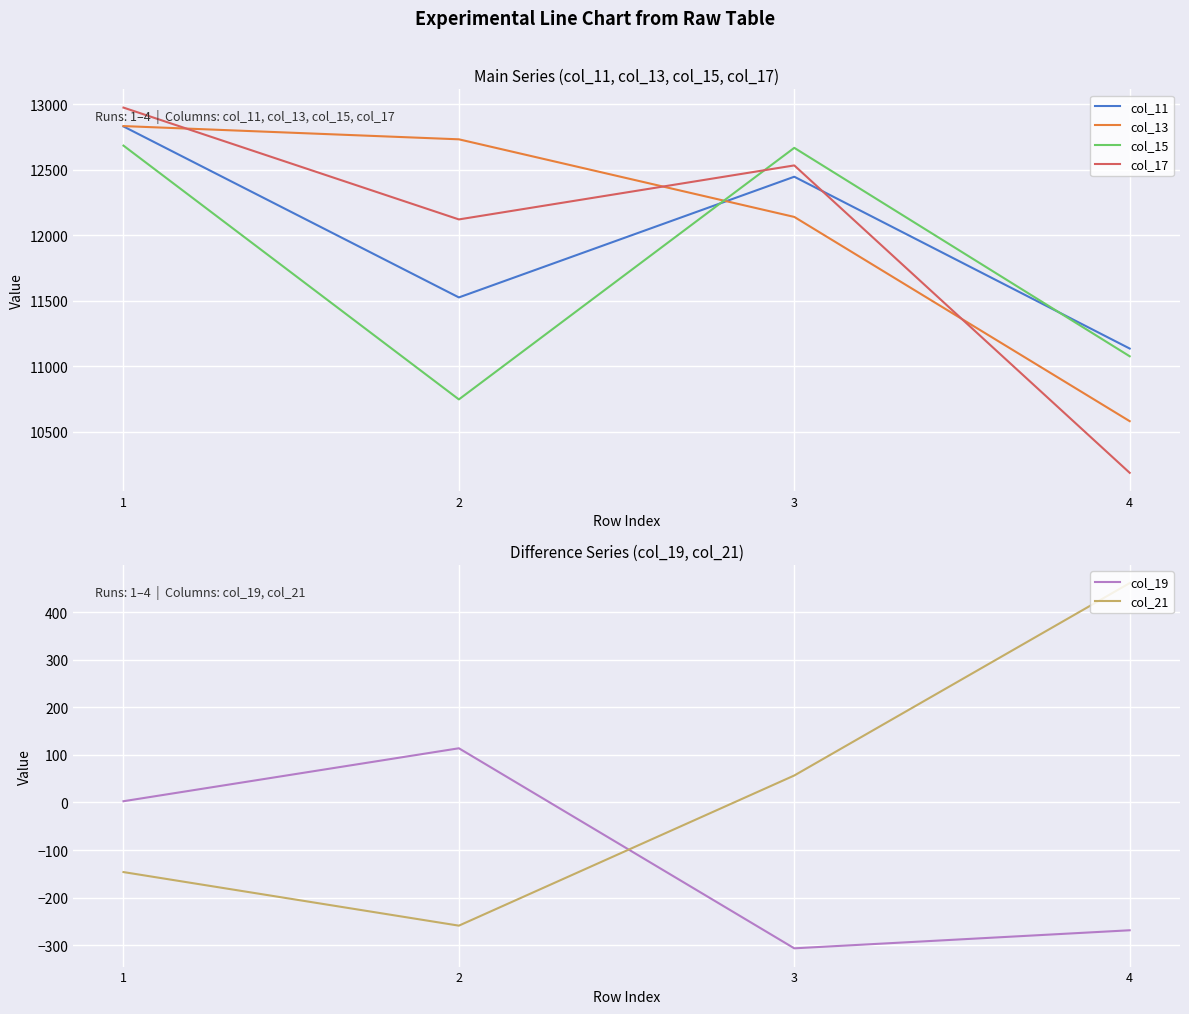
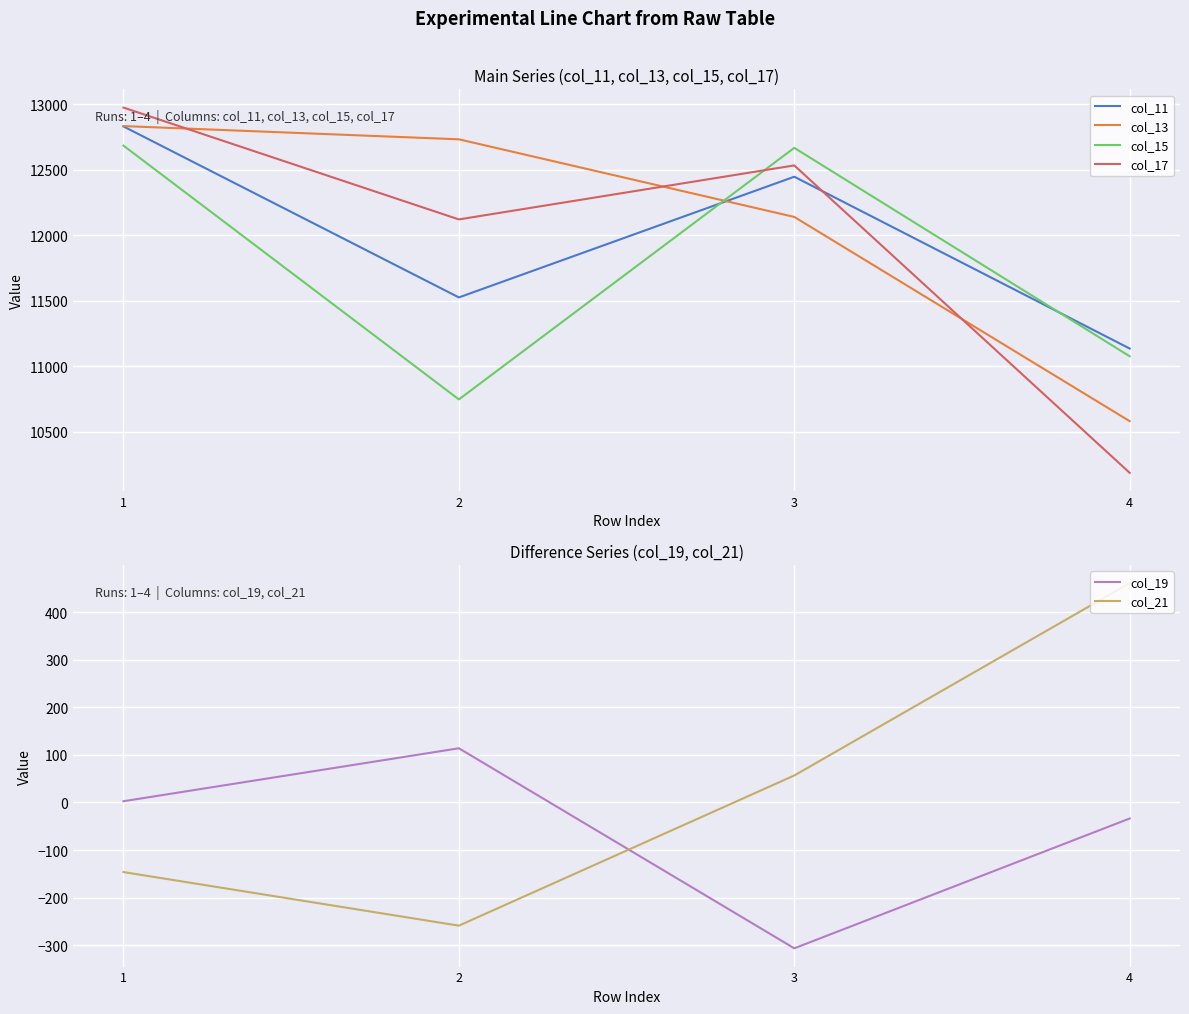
Difference Series (col_19, col_21), col_19, 4: -270 -> -30
